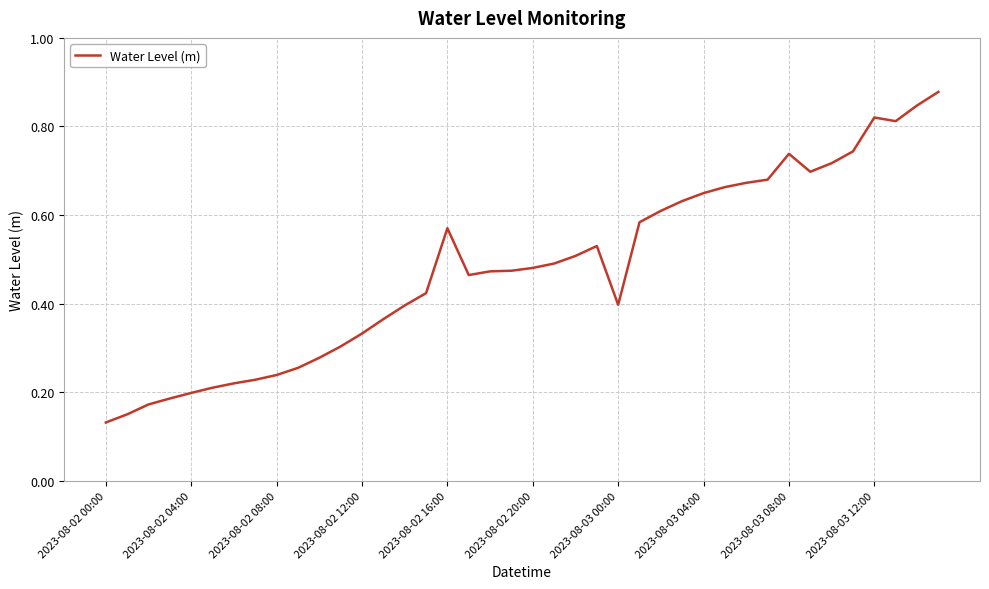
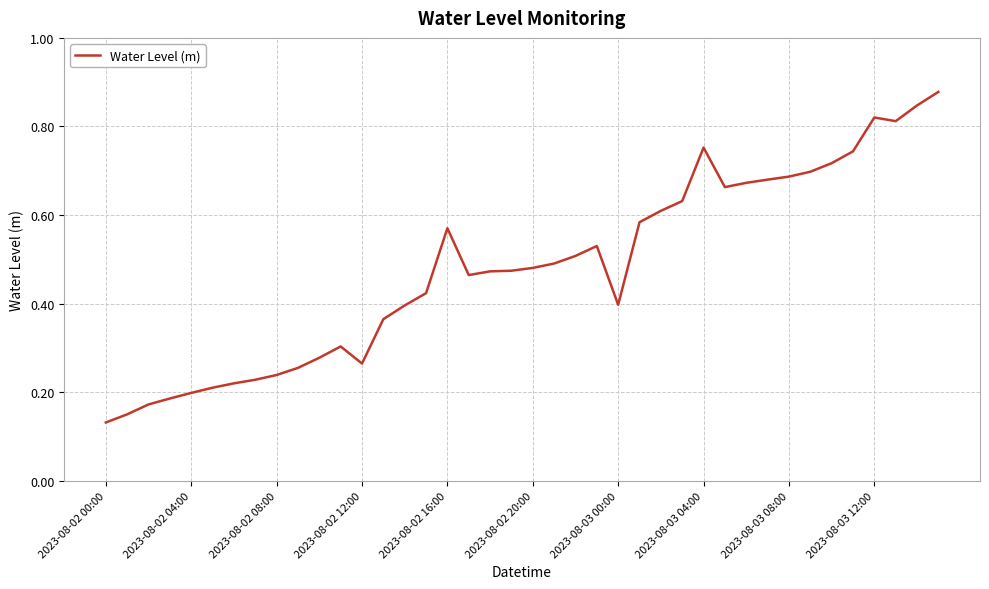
2023-08-02 12:00: 0.33 -> 0.26
2023-08-03 04:00: 0.65 -> 0.75
2023-08-03 08:00: 0.74 -> 0.69
